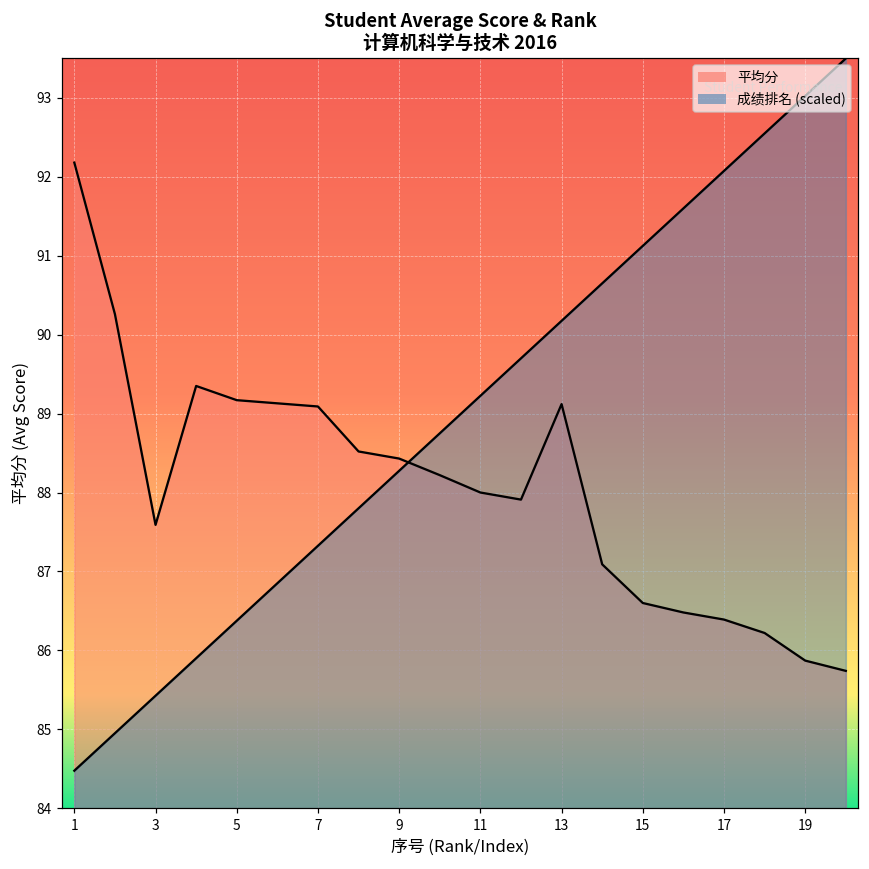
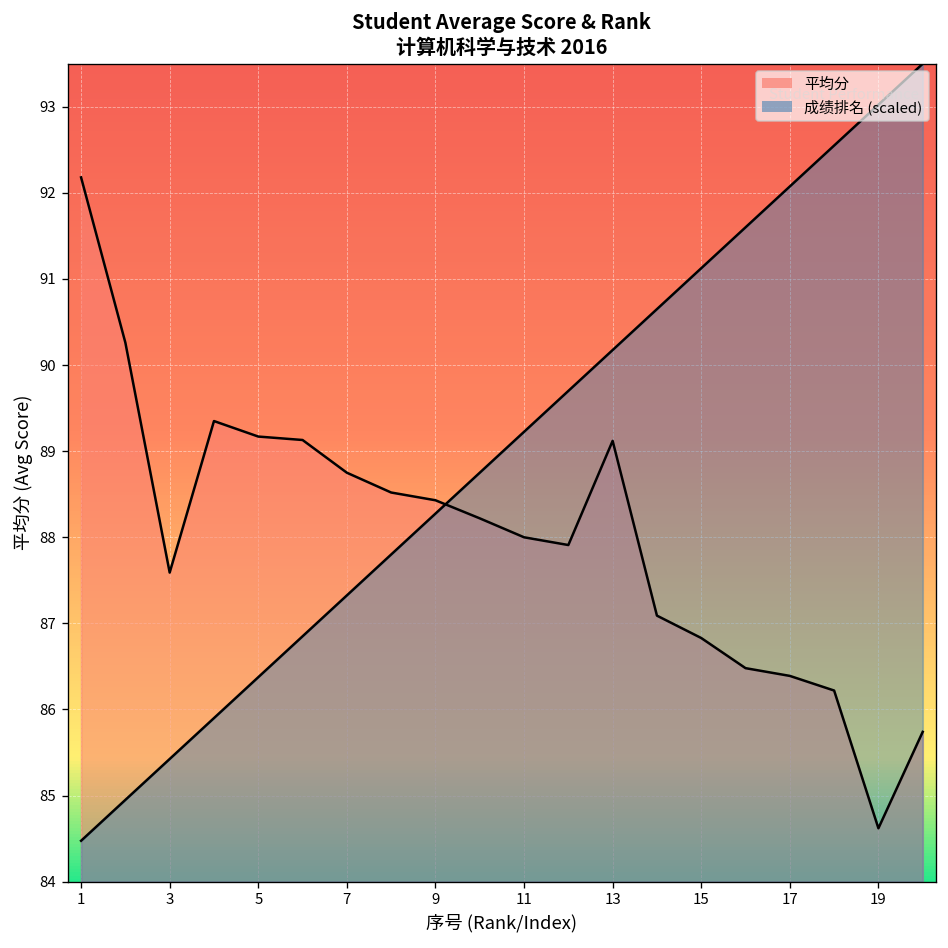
平均分, 7: 89.1 -> 88.8
平均分, 15: 86.6 -> 86.8
平均分, 19: 85.9 -> 84.6
